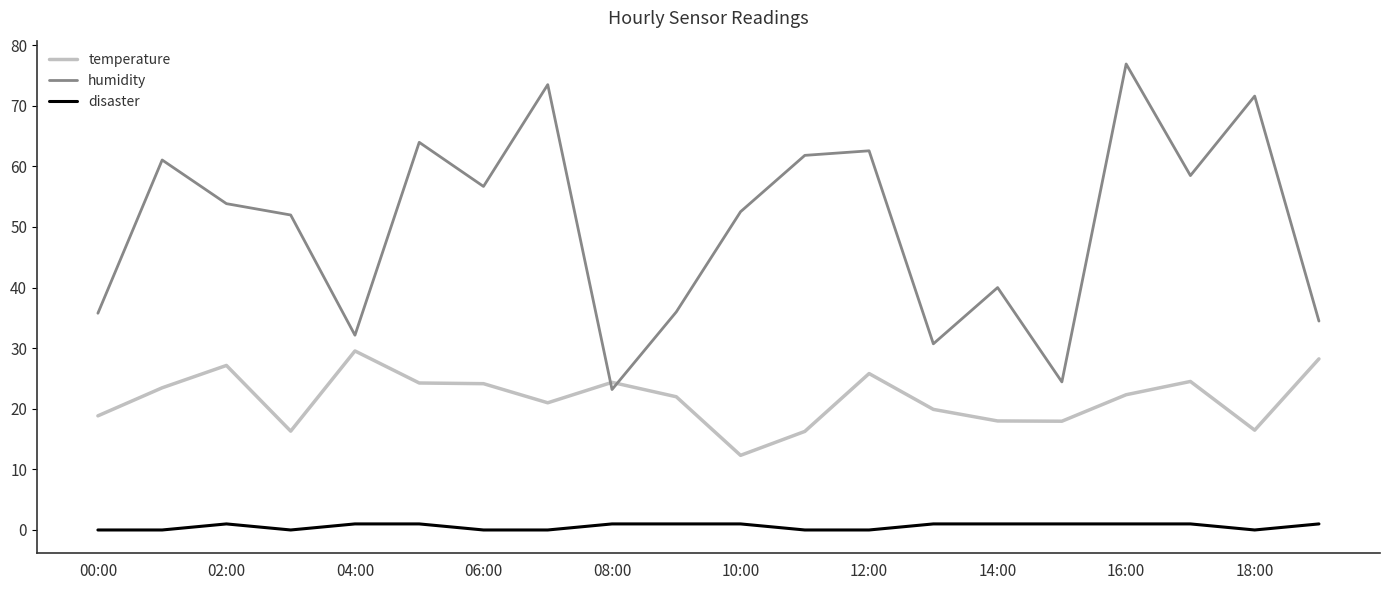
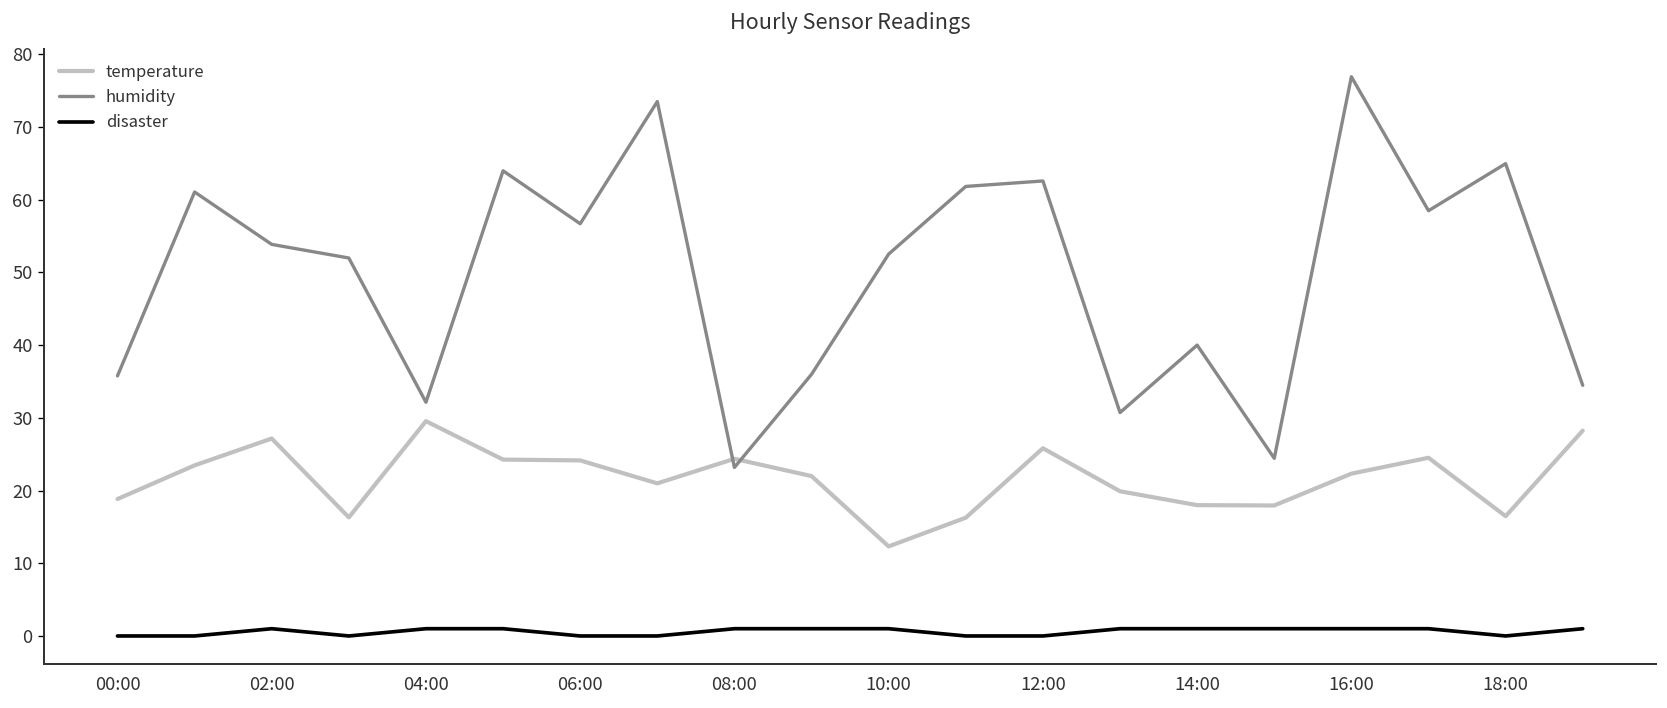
humidity, 18:00: 72 -> 65
